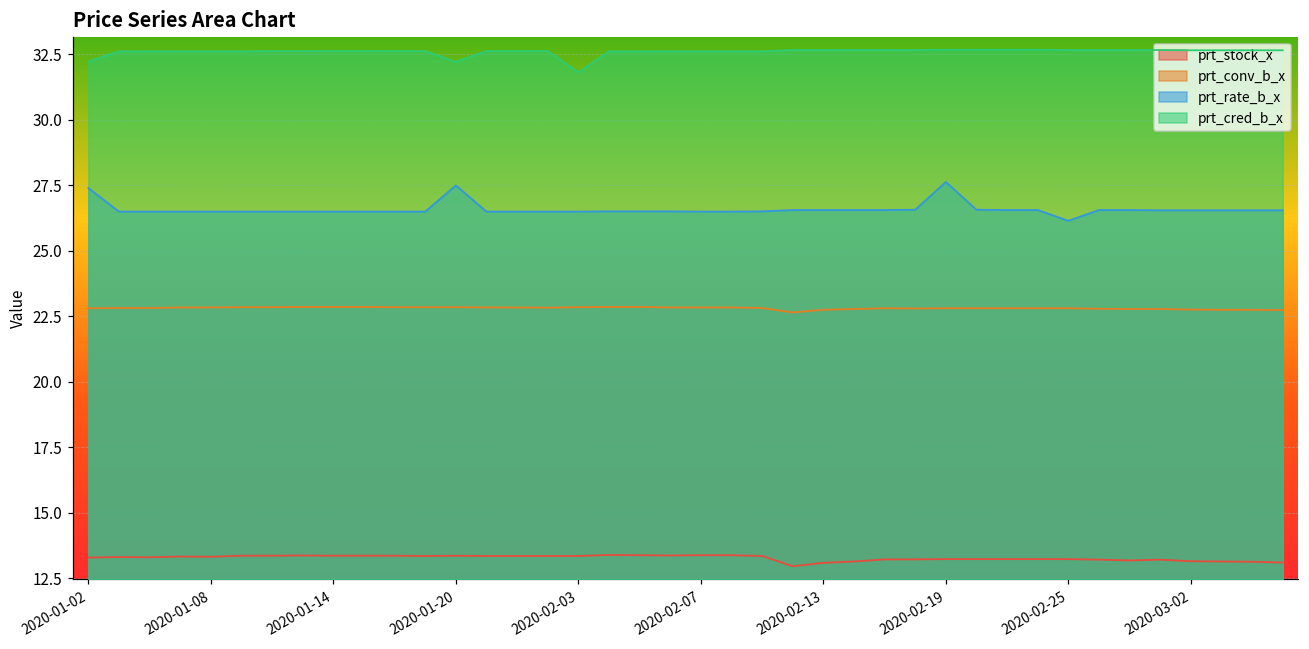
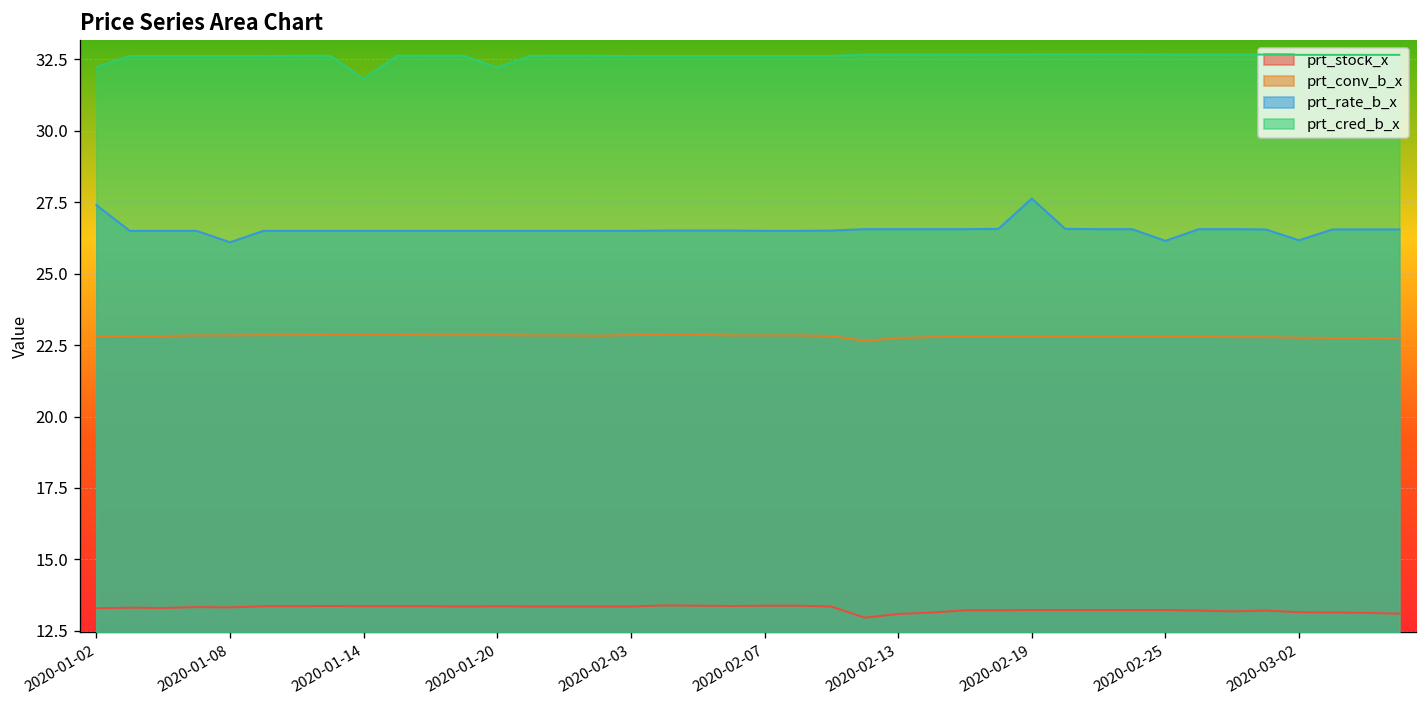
prt_rate_b_x, 2020-01-08: 26.5 -> 26.1
prt_cred_b_x, 2020-01-14: 32.6 -> 31.8
prt_rate_b_x, 2020-01-20: 27.5 -> 26.5
prt_cred_b_x, 2020-02-03: 31.8 -> 32.6
prt_rate_b_x, 2020-03-02: 26.6 -> 26.2
